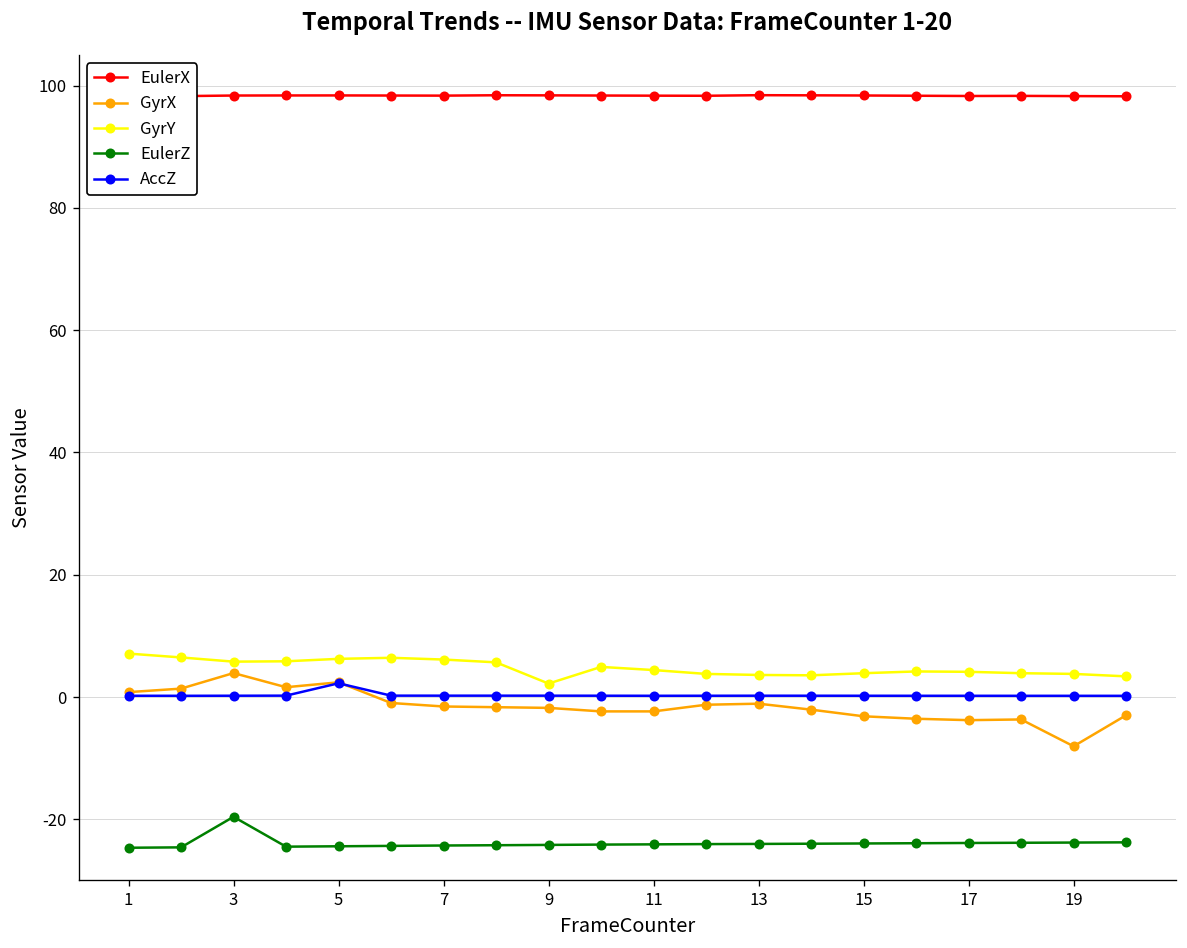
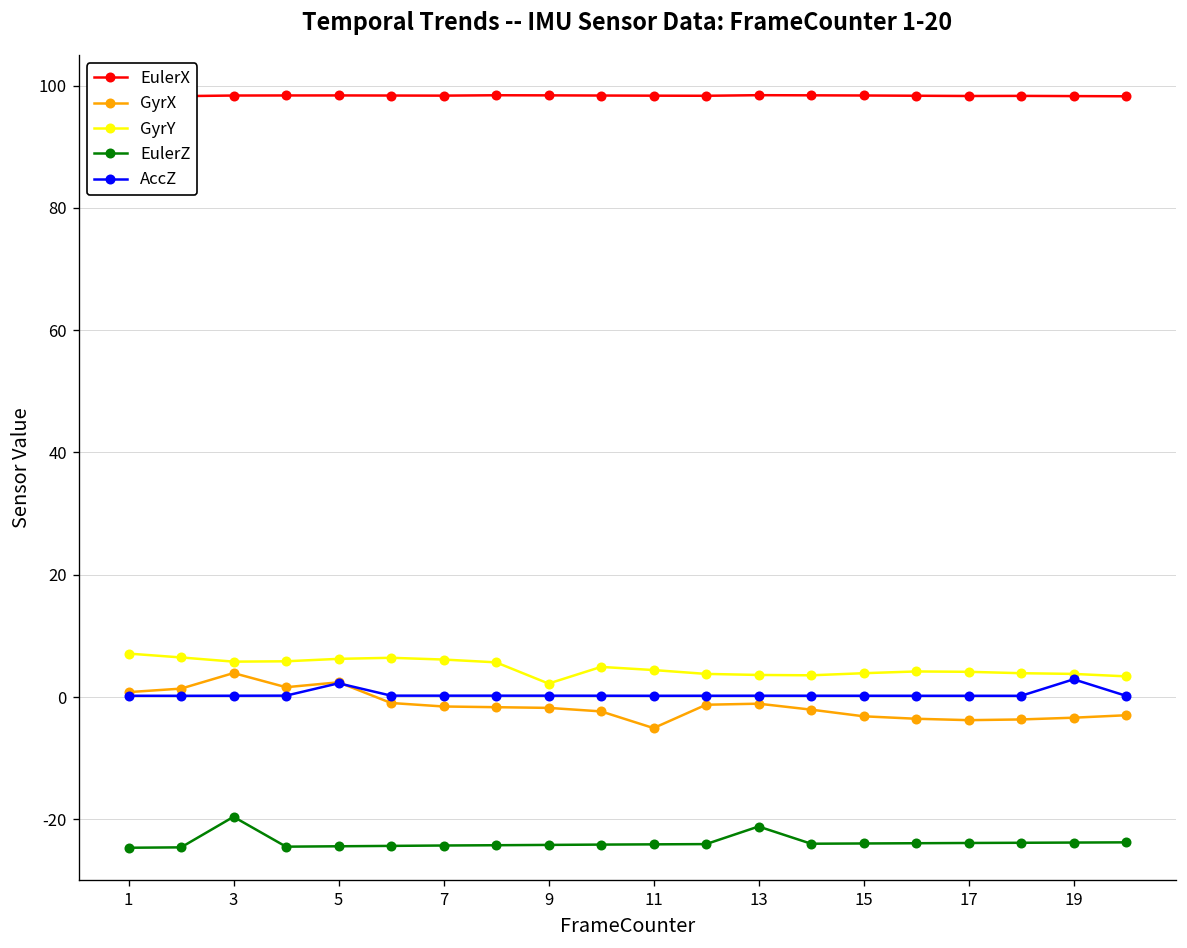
GyrX, 11: -2 -> -5
EulerZ, 13: -24 -> -21
GyrX, 19: -8 -> -3
AccZ, 19: 0 -> 3
